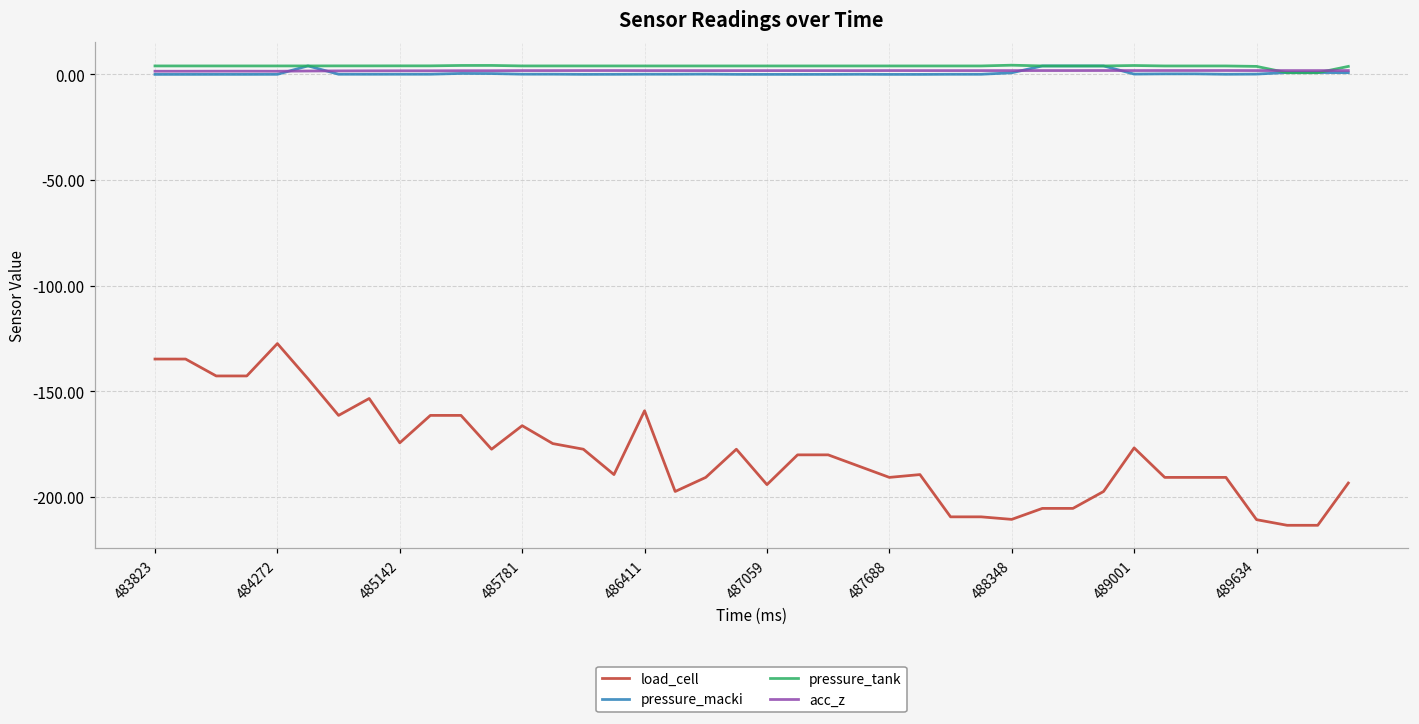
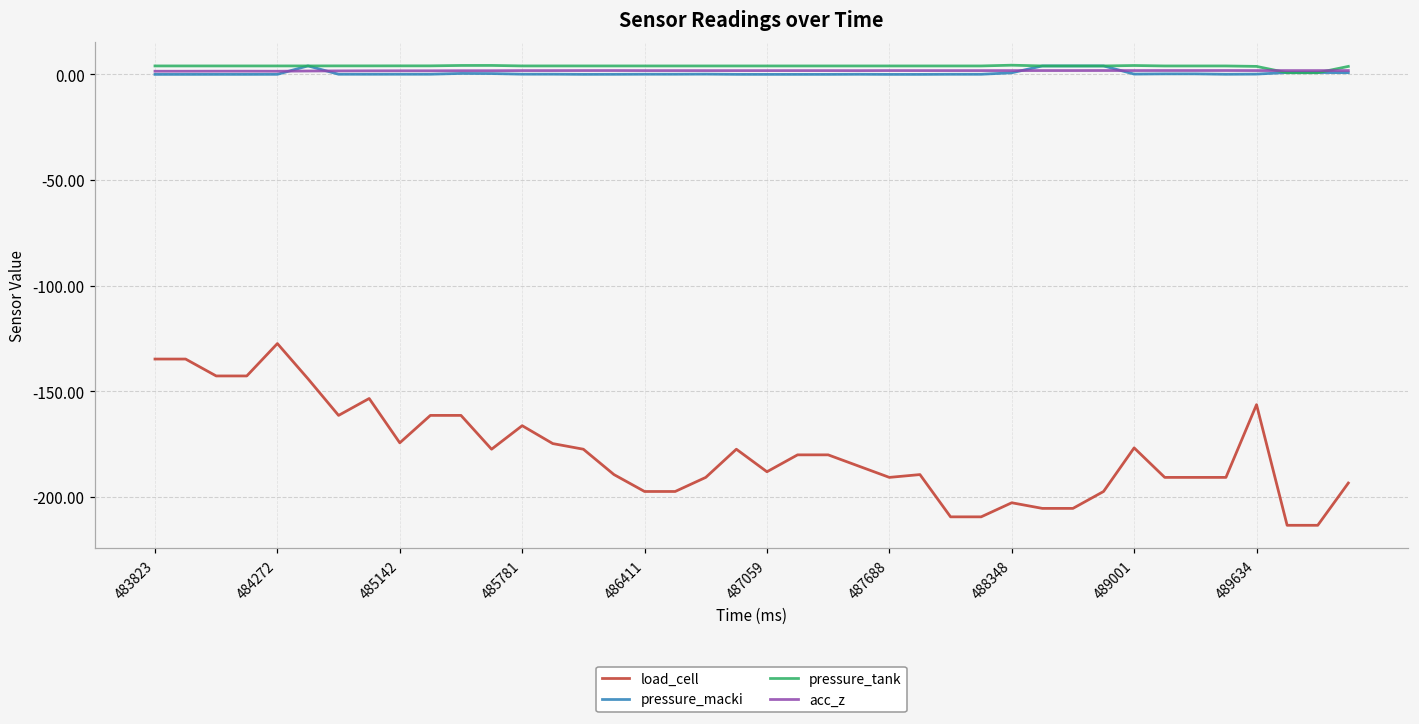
load_cell, 486411: -159 -> -197
load_cell, 487059: -194 -> -188
load_cell, 488348: -211 -> -203
load_cell, 489634: -211 -> -156
